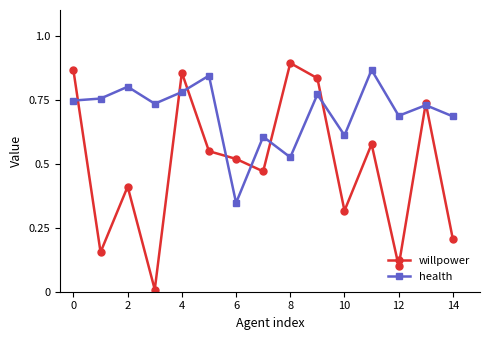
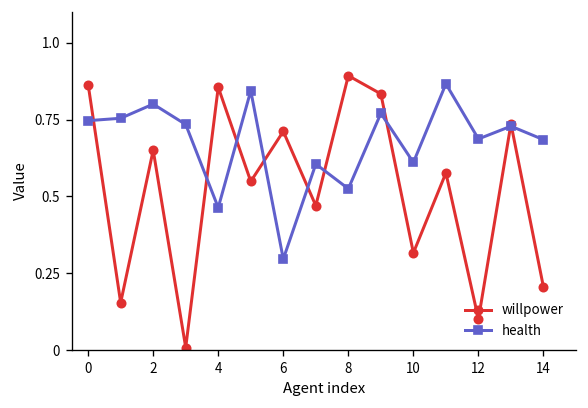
willpower, 2: 0.41 -> 0.65
health, 4: 0.78 -> 0.46
willpower, 6: 0.52 -> 0.71
health, 6: 0.35 -> 0.30
